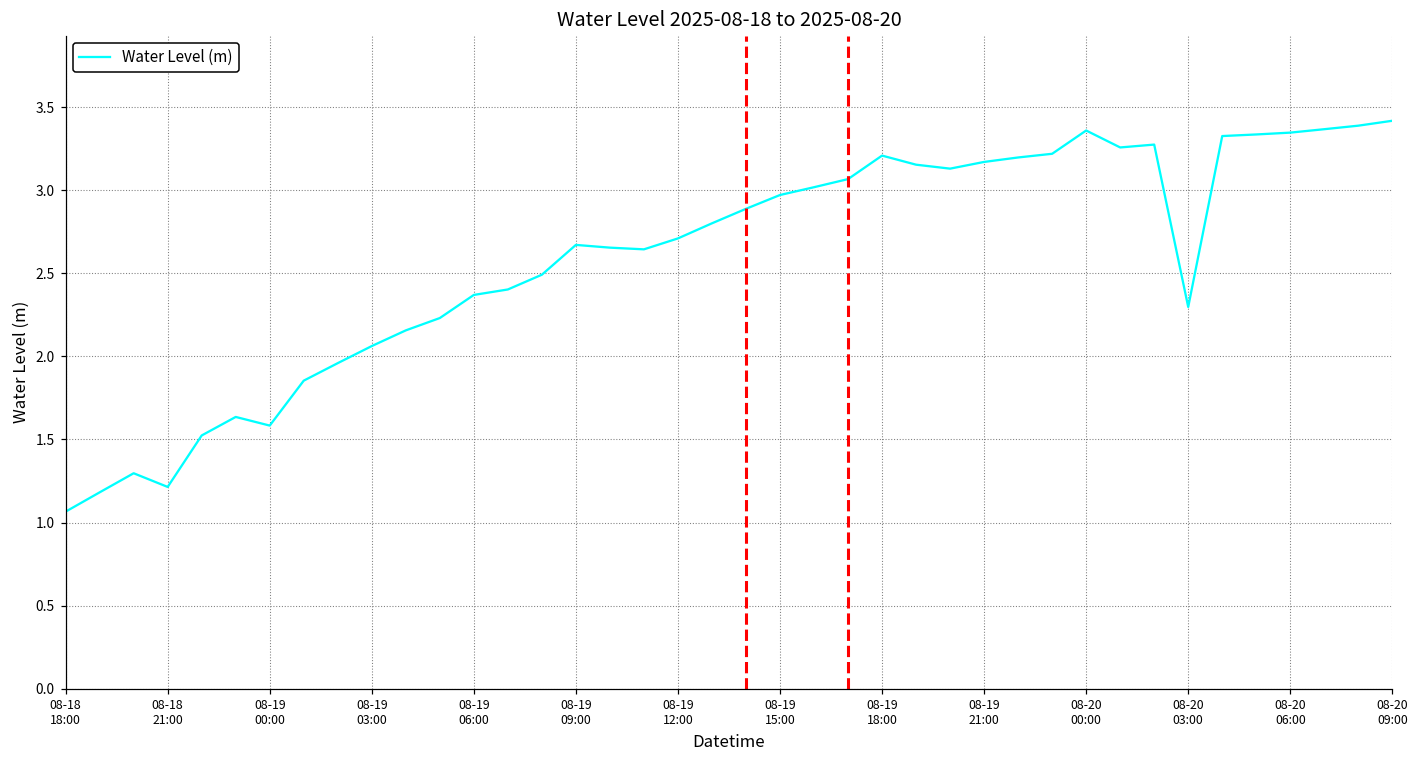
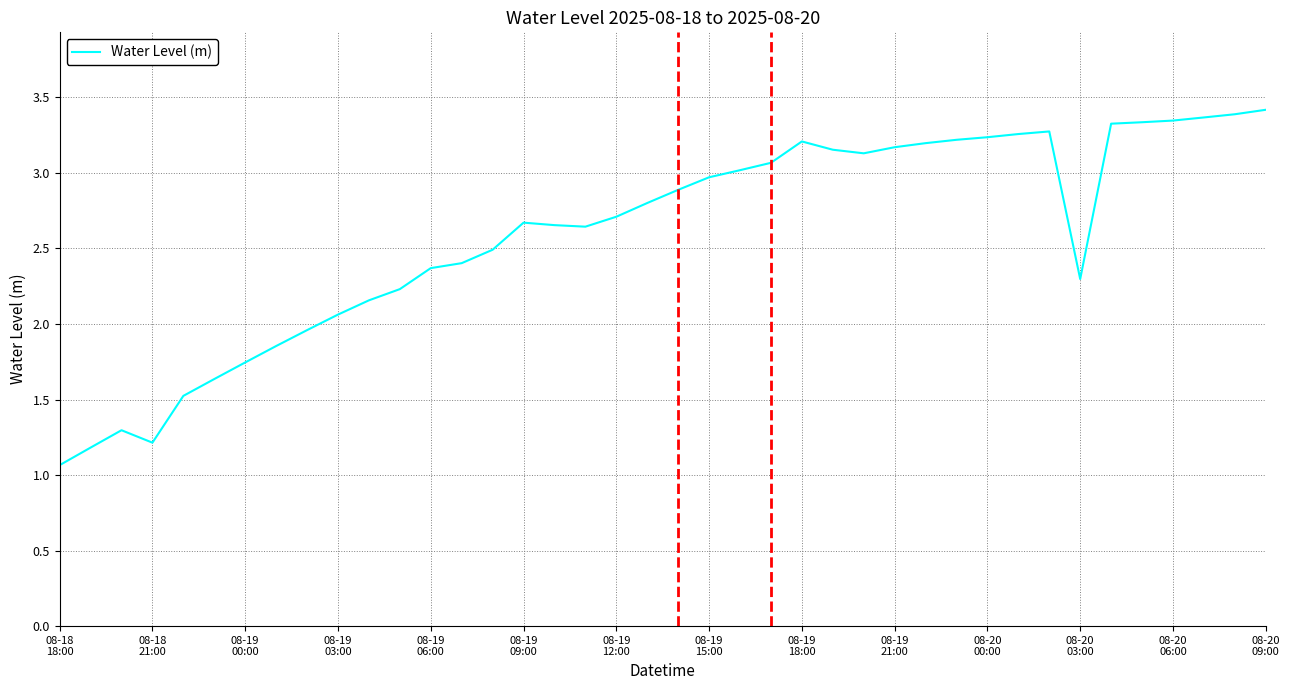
08-19 00:00: 1.58 -> 1.75
08-20 00:00: 3.36 -> 3.24
